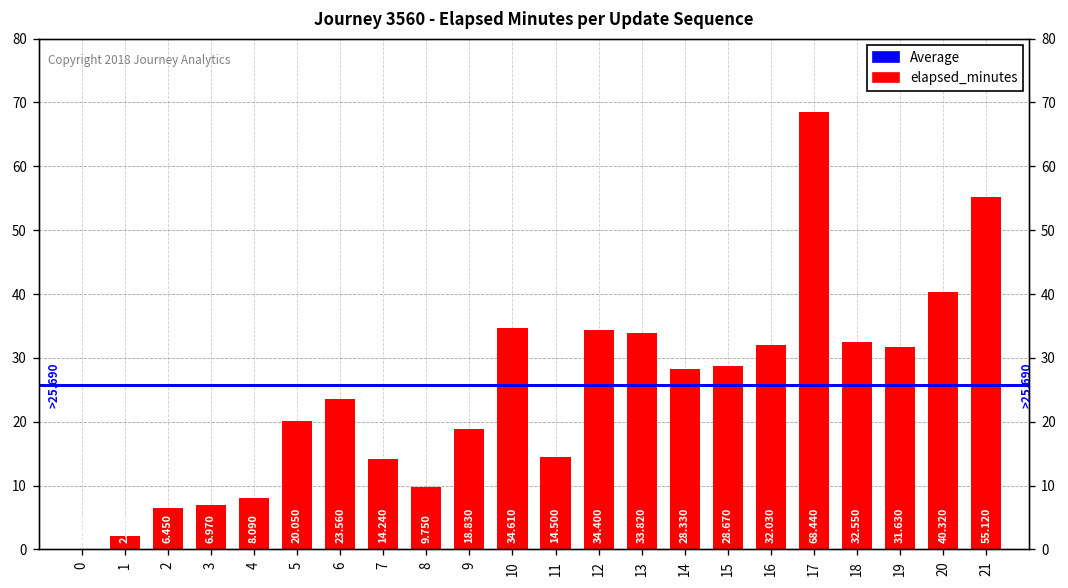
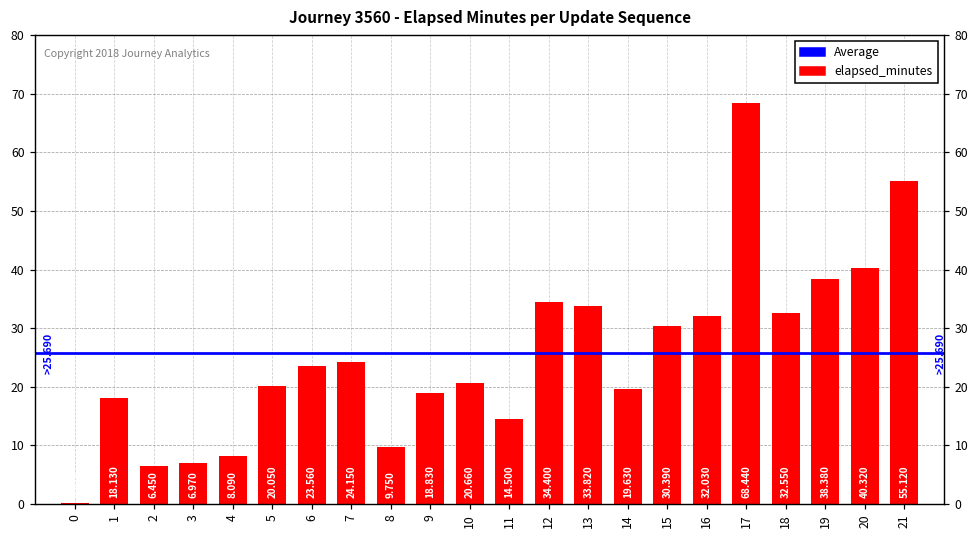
1: 2 -> 18
7: 14.240 -> 24.150
10: 34.610 -> 20.660
14: 28.330 -> 19.630
15: 28.670 -> 30.390
19: 31.630 -> 38.380
